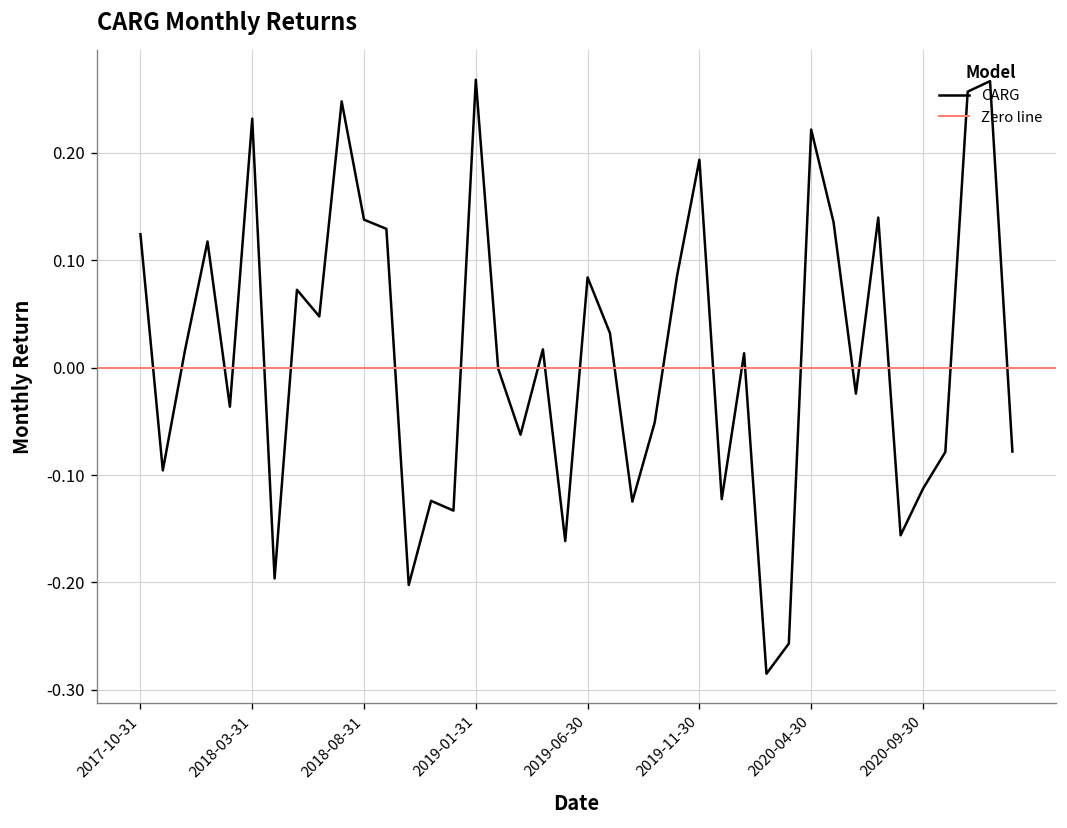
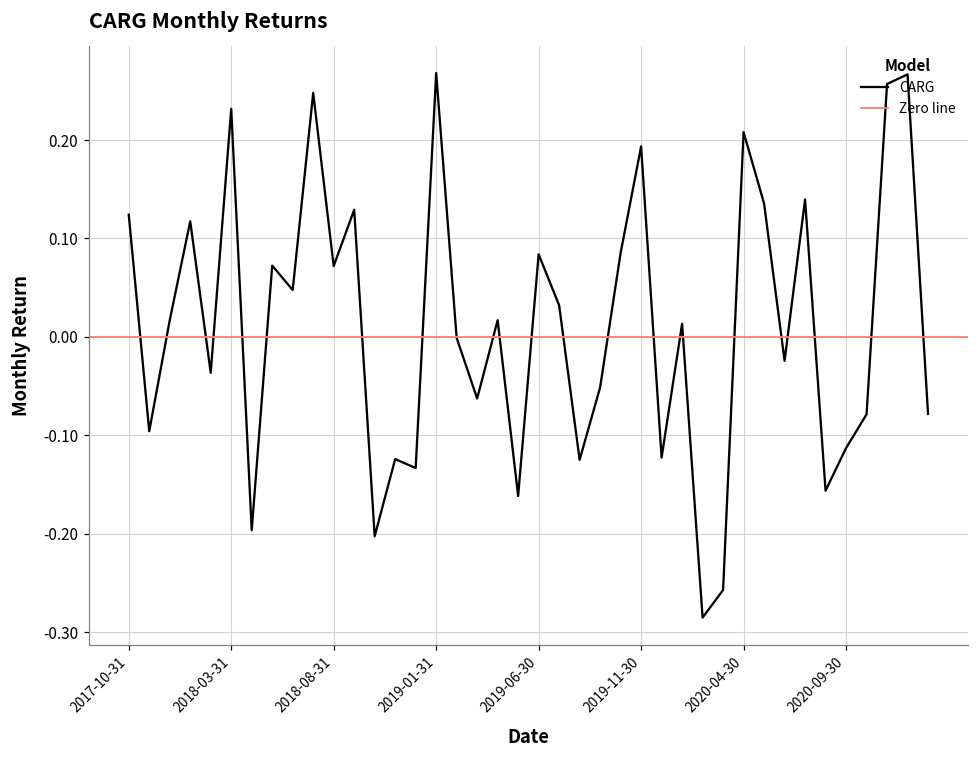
2018-08-31: 0.14 -> 0.07
2020-04-30: 0.22 -> 0.21
